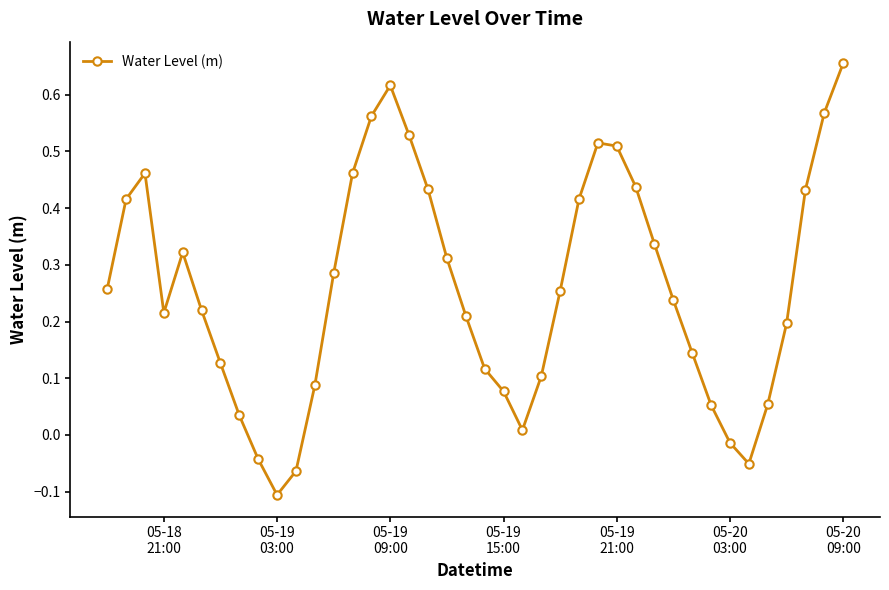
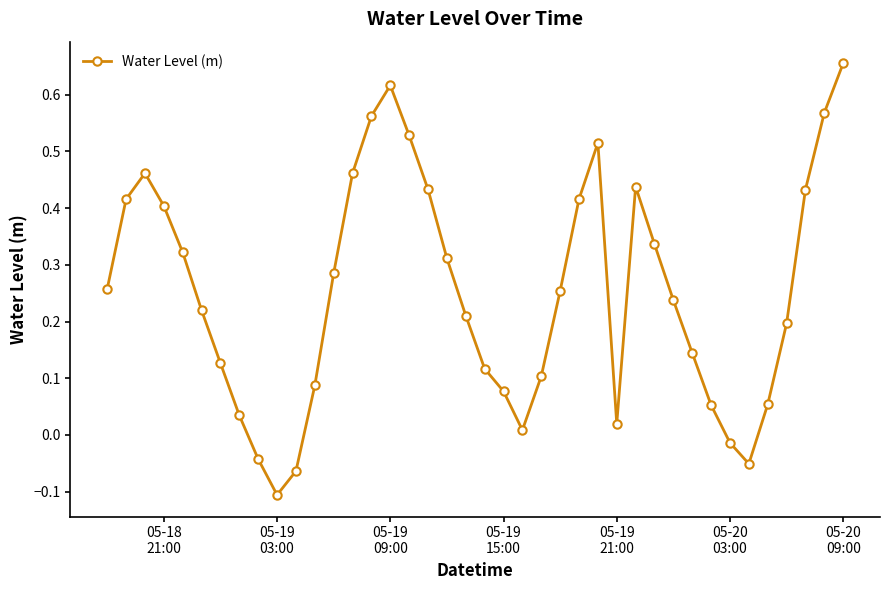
05-18 21:00: 0.22 -> 0.40
05-19 21:00: 0.51 -> 0.02
